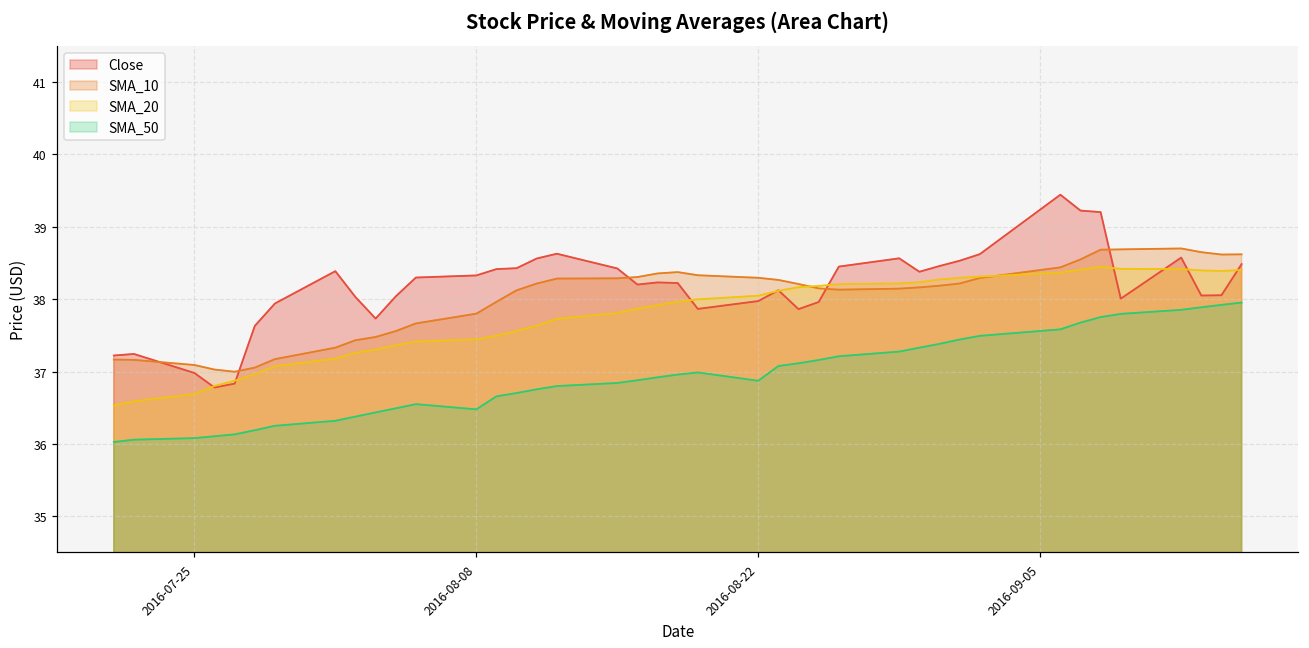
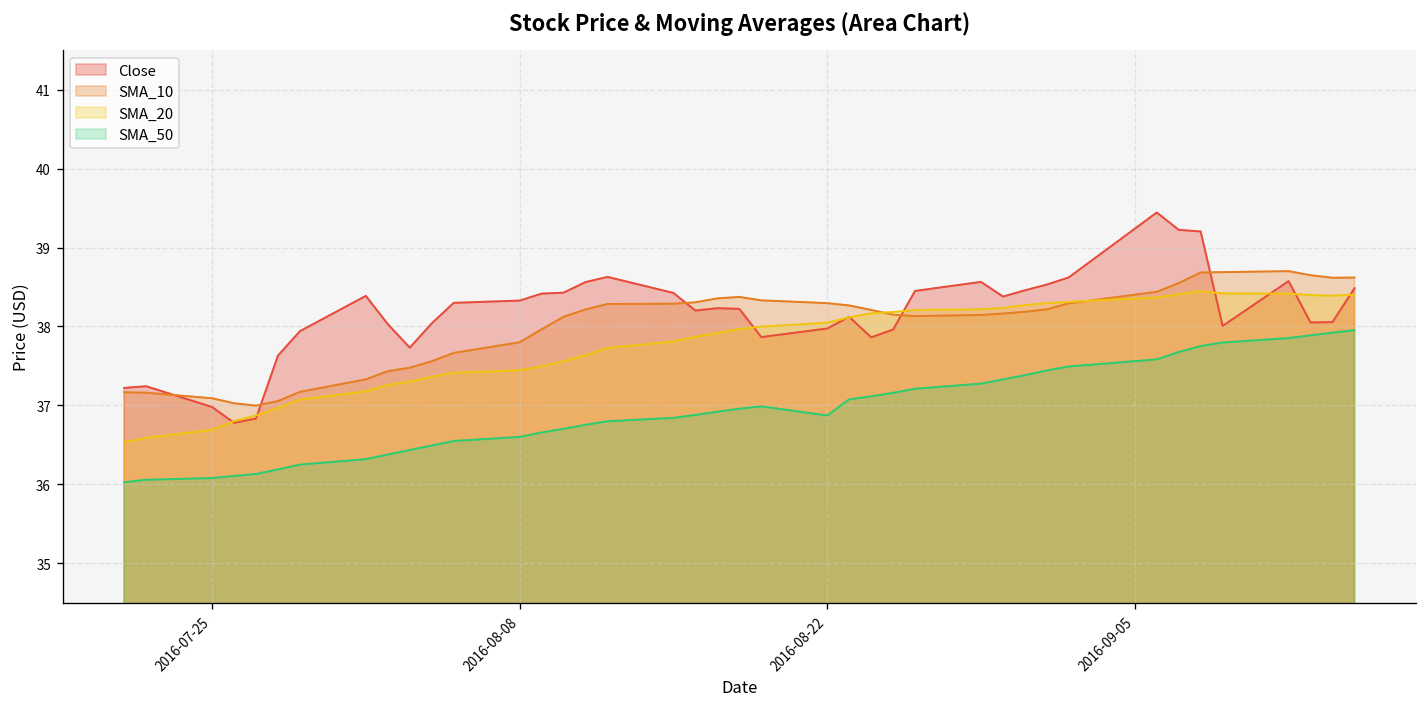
SMA_50, 2016-08-08: 36.5 -> 36.6
